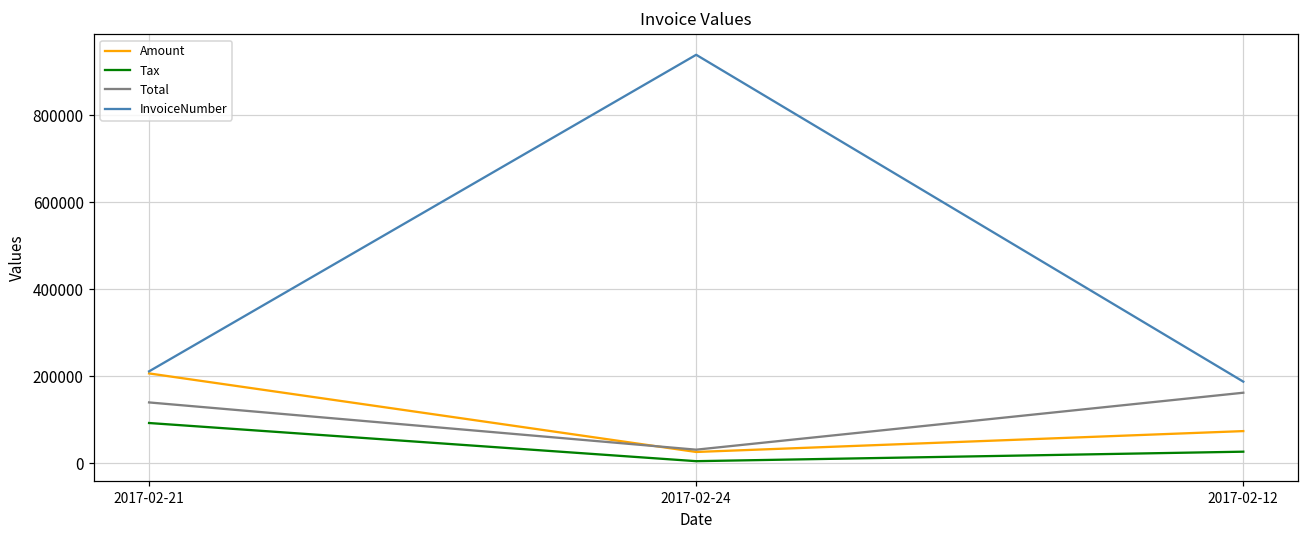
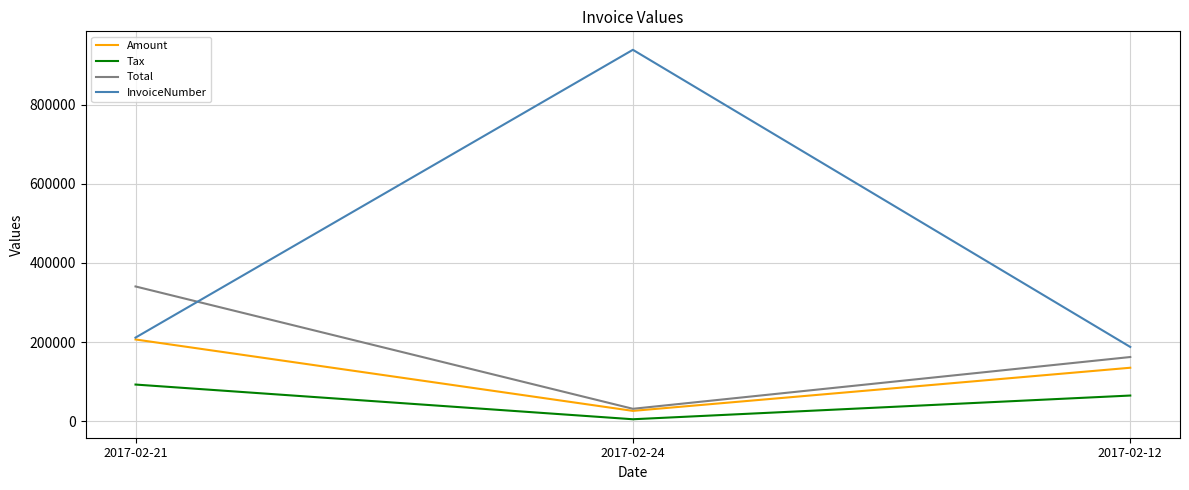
Total, 2017-02-21: 140000 -> 340000
Amount, 2017-02-12: 70000 -> 140000
Tax, 2017-02-12: 30000 -> 70000
